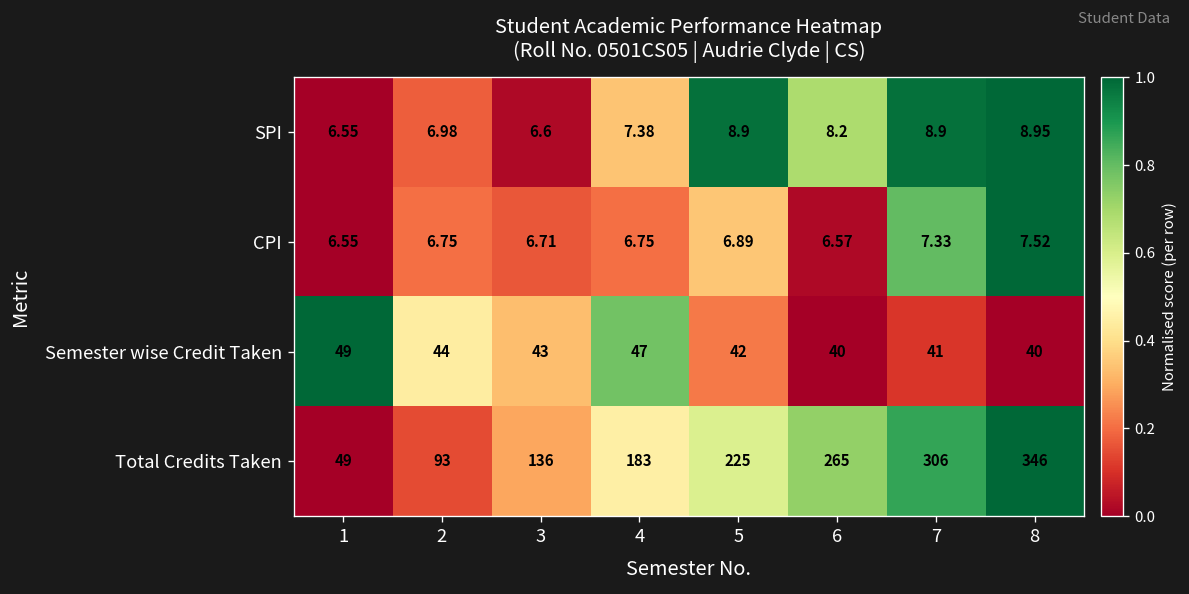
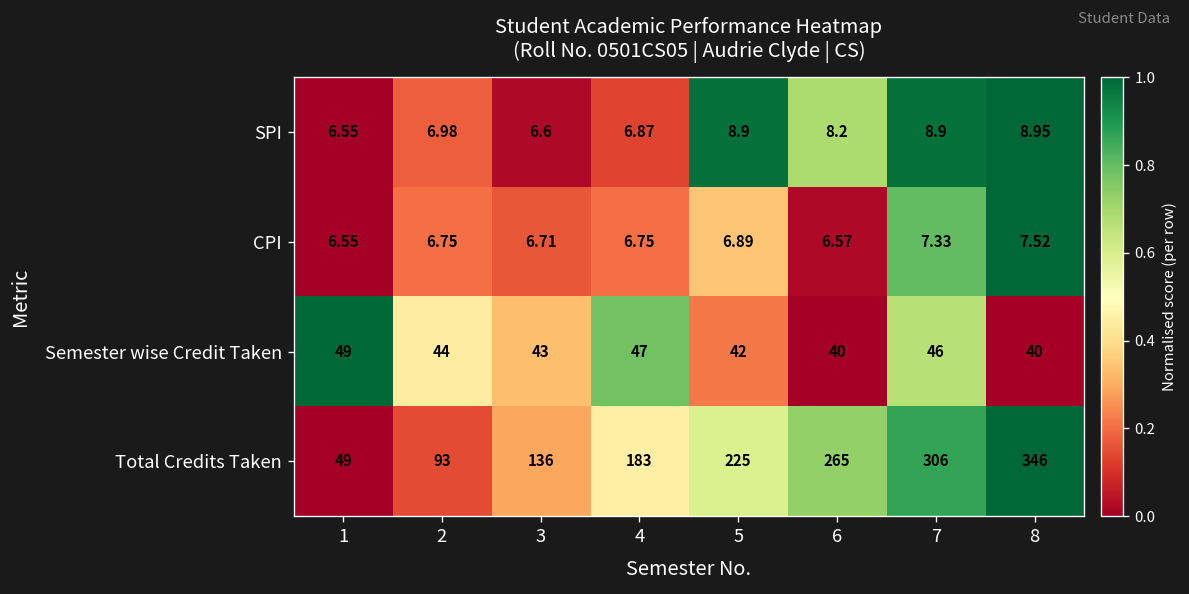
SPI, 4: 7.38 -> 6.87
Semester wise Credit Taken, 7: 41 -> 46
